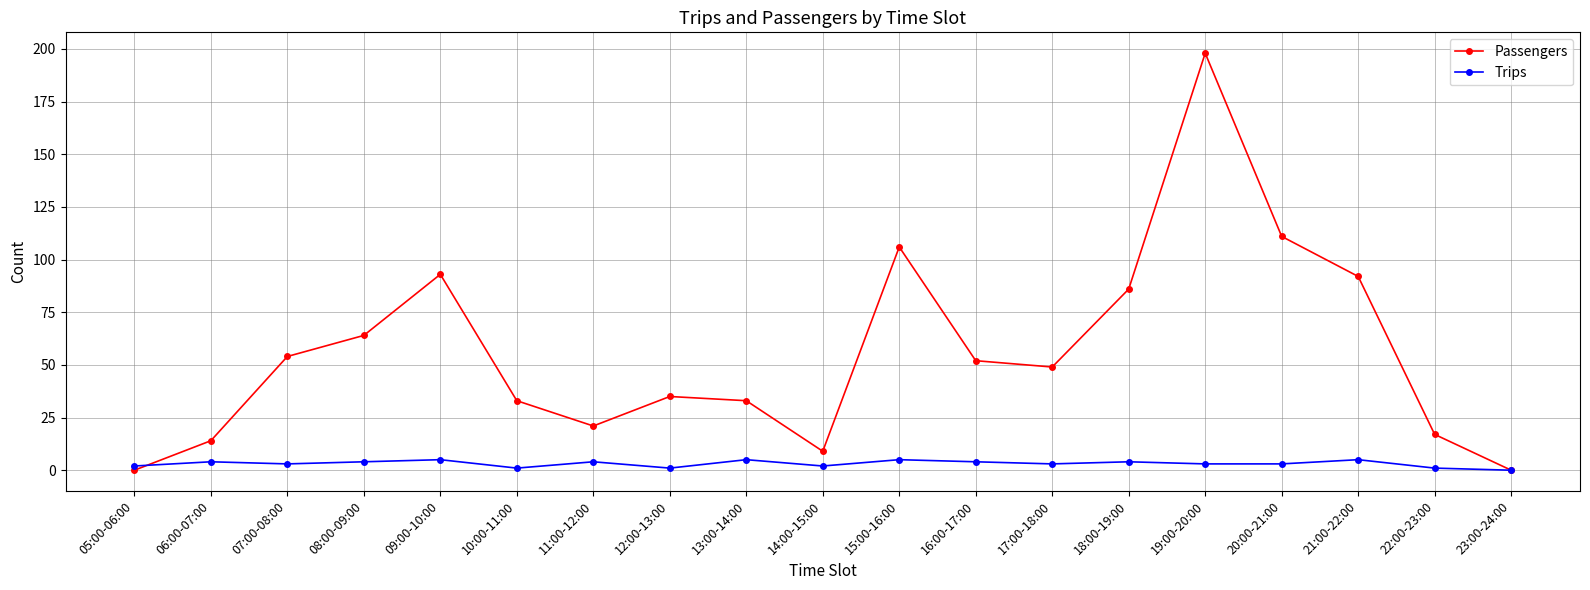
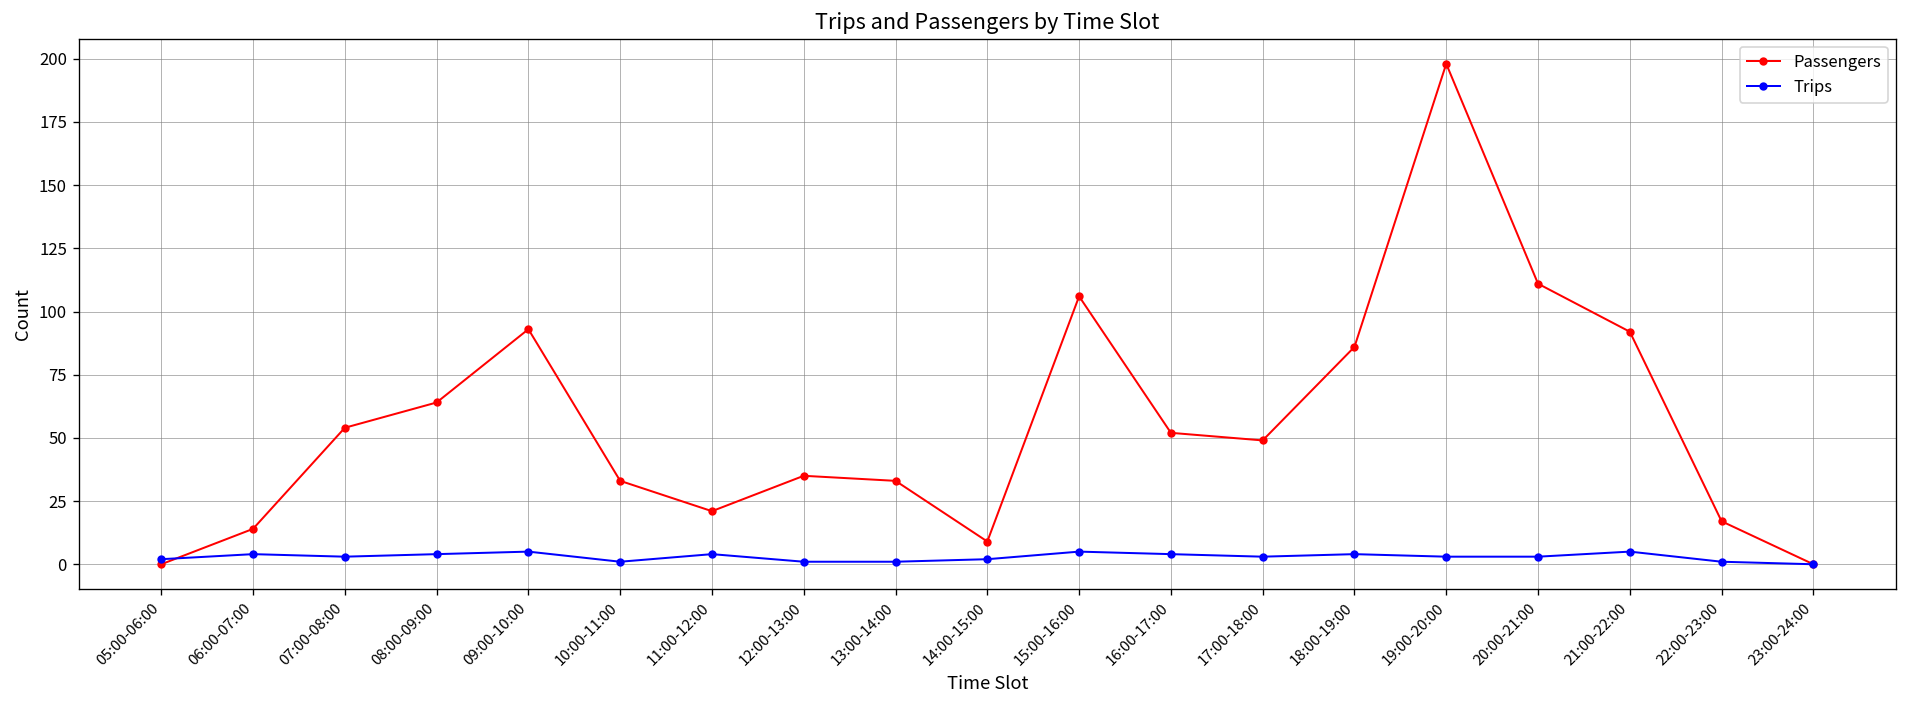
Trips, 13:00-14:00: 5 -> 1
